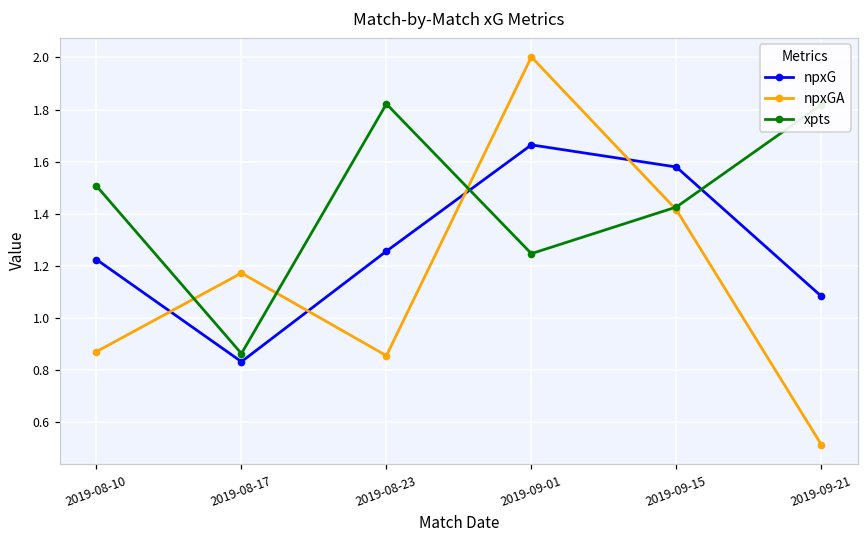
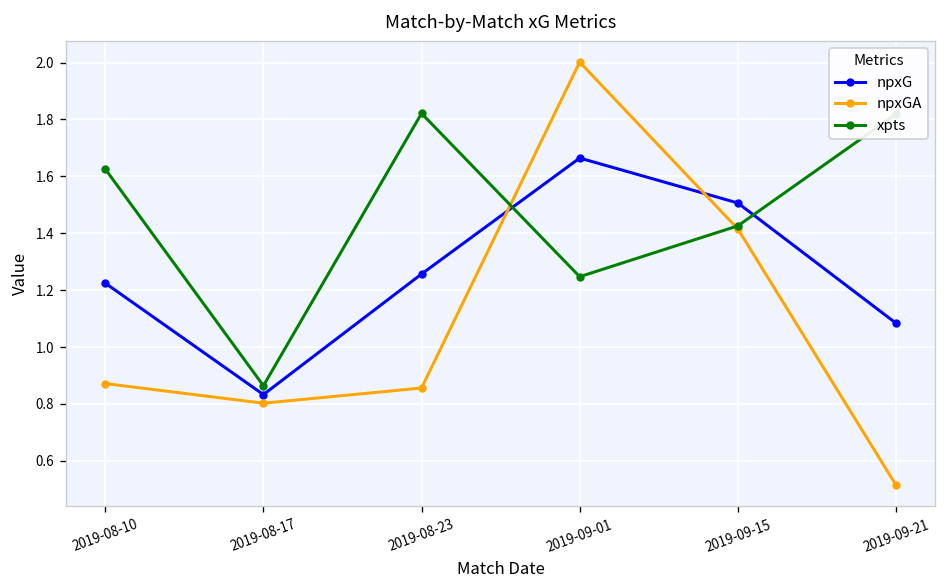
xpts, 2019-08-10: 1.51 -> 1.63
npxGA, 2019-08-17: 1.17 -> 0.80
npxG, 2019-09-15: 1.58 -> 1.51
